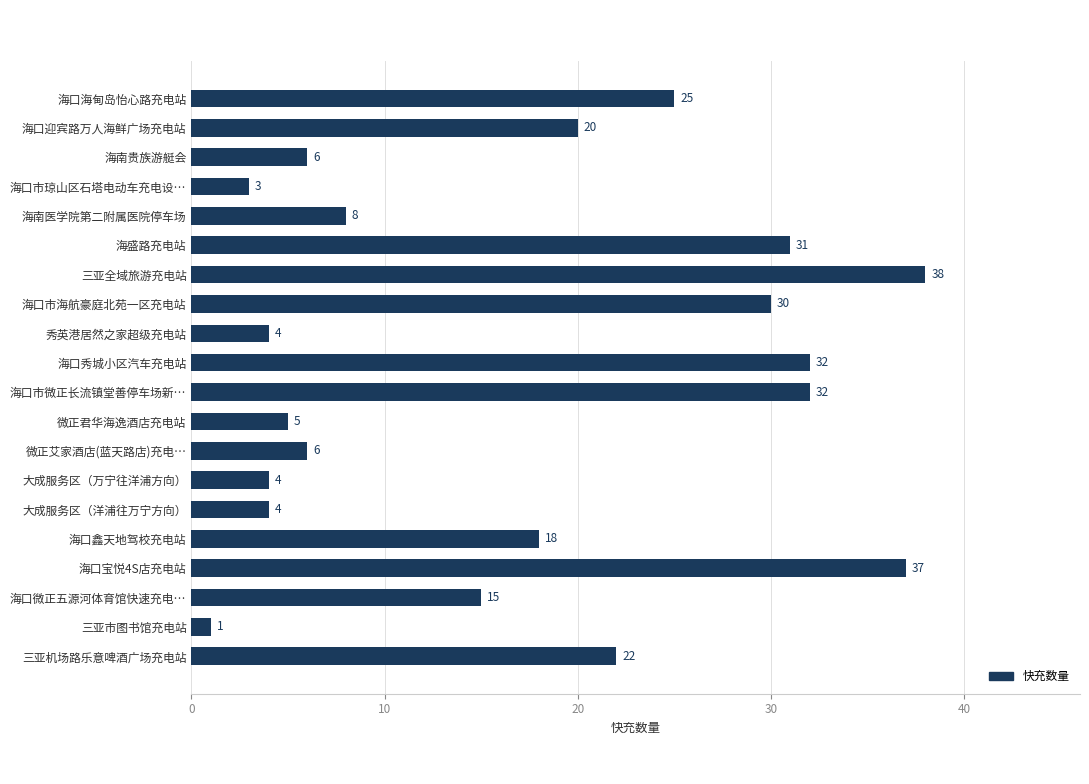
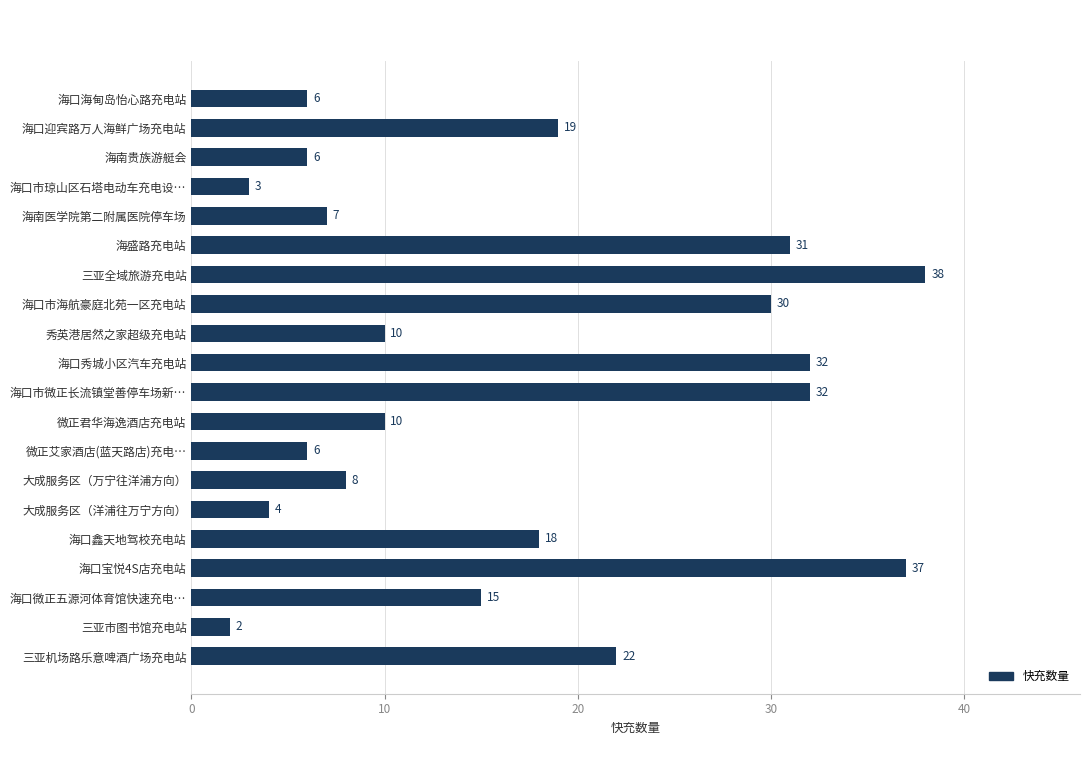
海口海甸岛怡心路充电站: 25 -> 6
海口迎宾路万人海鲜广场充电站: 20 -> 19
海南医学院第二附属医院停车场: 8 -> 7
秀英港居然之家超级充电站: 4 -> 10
微正君华海逸酒店充电站: 5 -> 10
大成服务区（万宁往洋浦方向）: 4 -> 8
三亚市图书馆充电站: 1 -> 2
